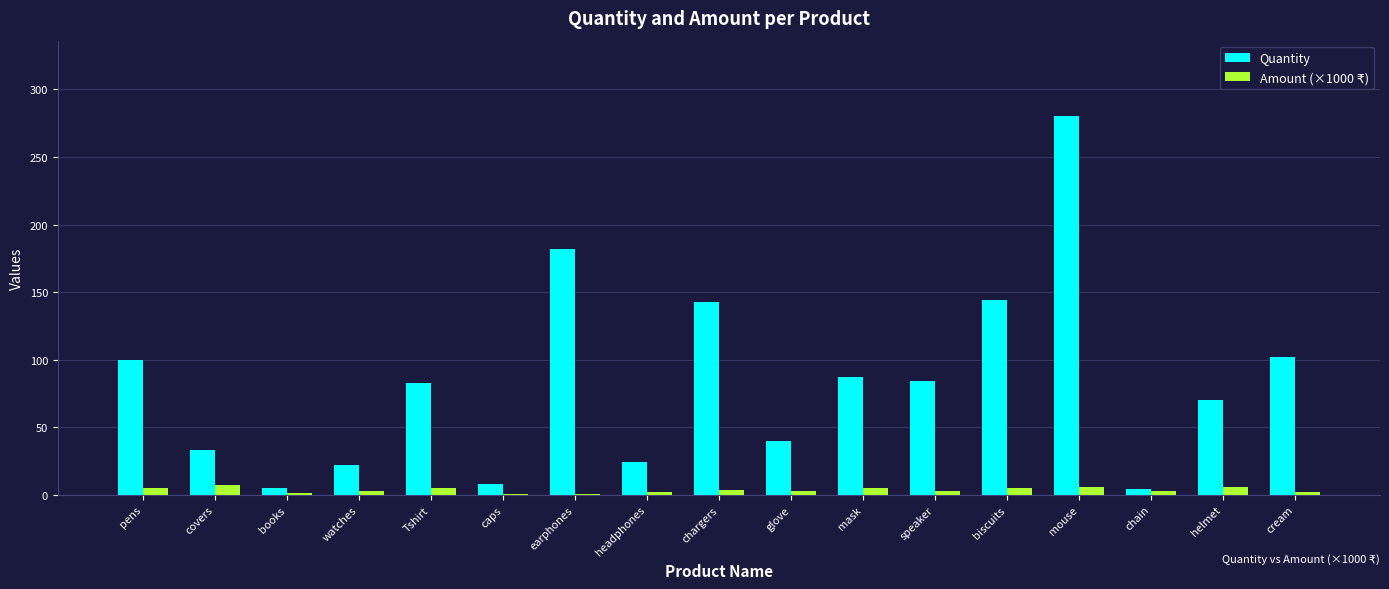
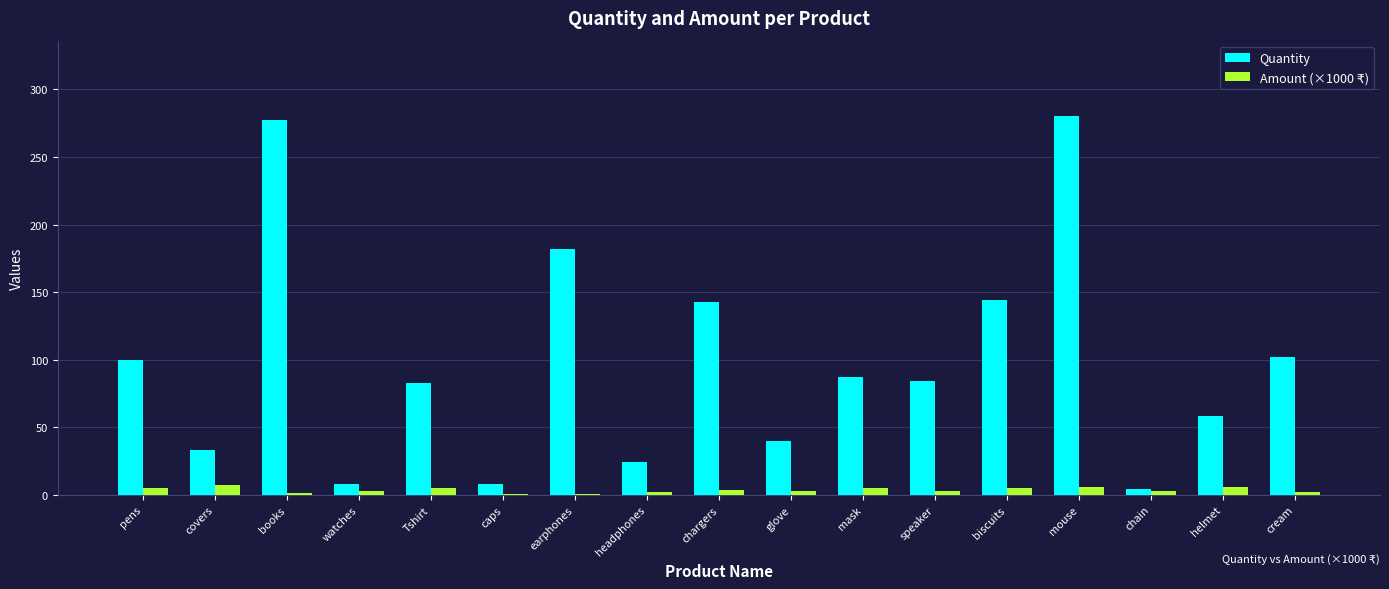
Quantity, books: 5 -> 277
Quantity, watches: 22 -> 8
Quantity, helmet: 70 -> 58
